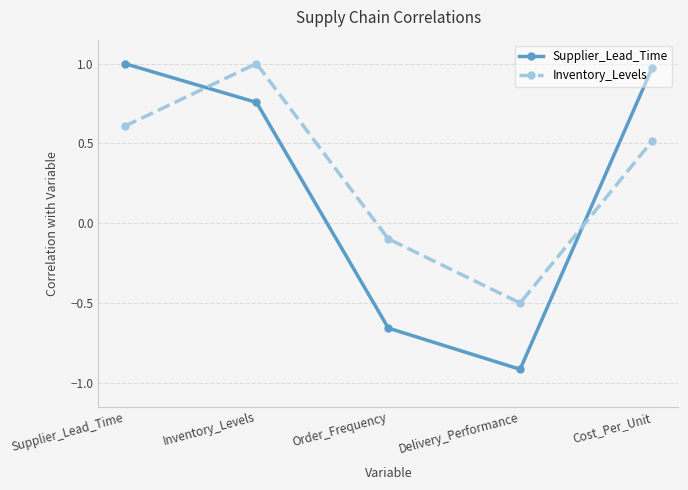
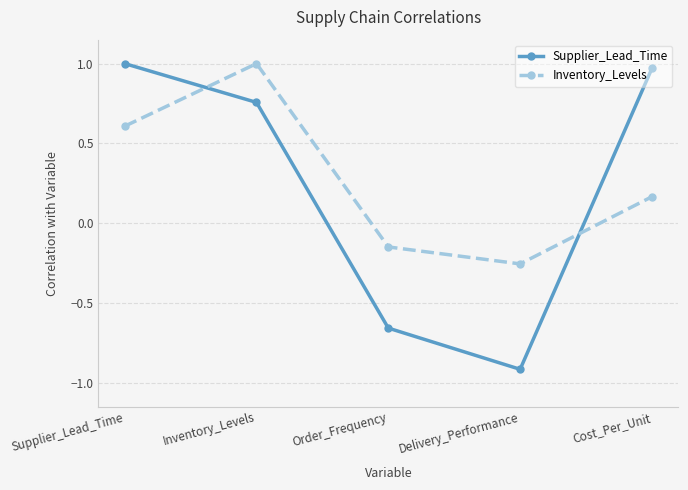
Inventory_Levels, Order_Frequency: -0.10 -> -0.15
Inventory_Levels, Delivery_Performance: -0.50 -> -0.26
Inventory_Levels, Cost_Per_Unit: 0.51 -> 0.17
